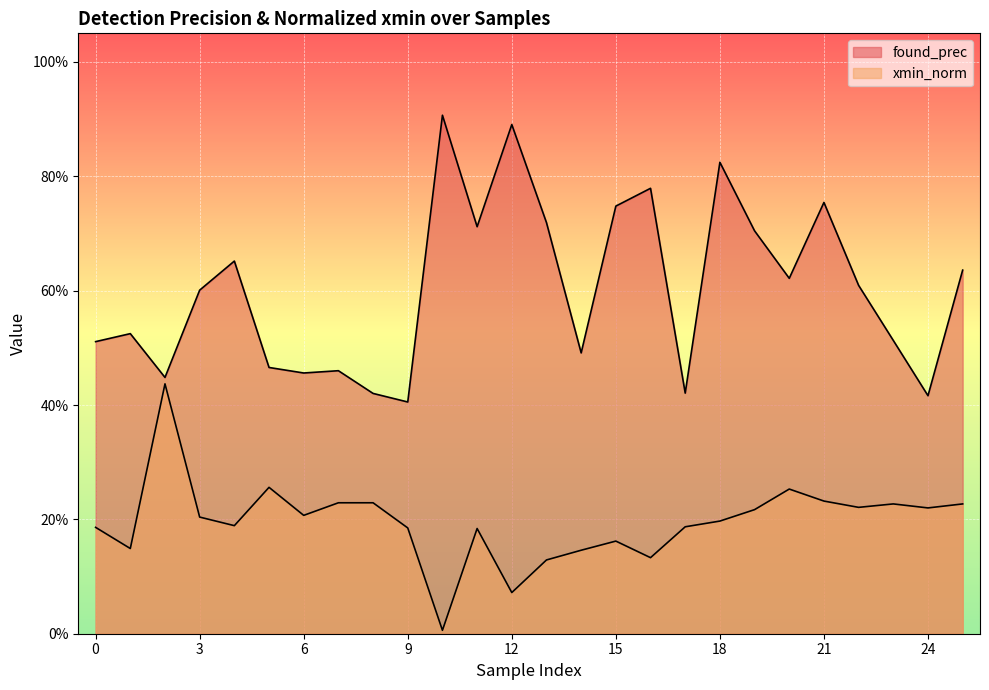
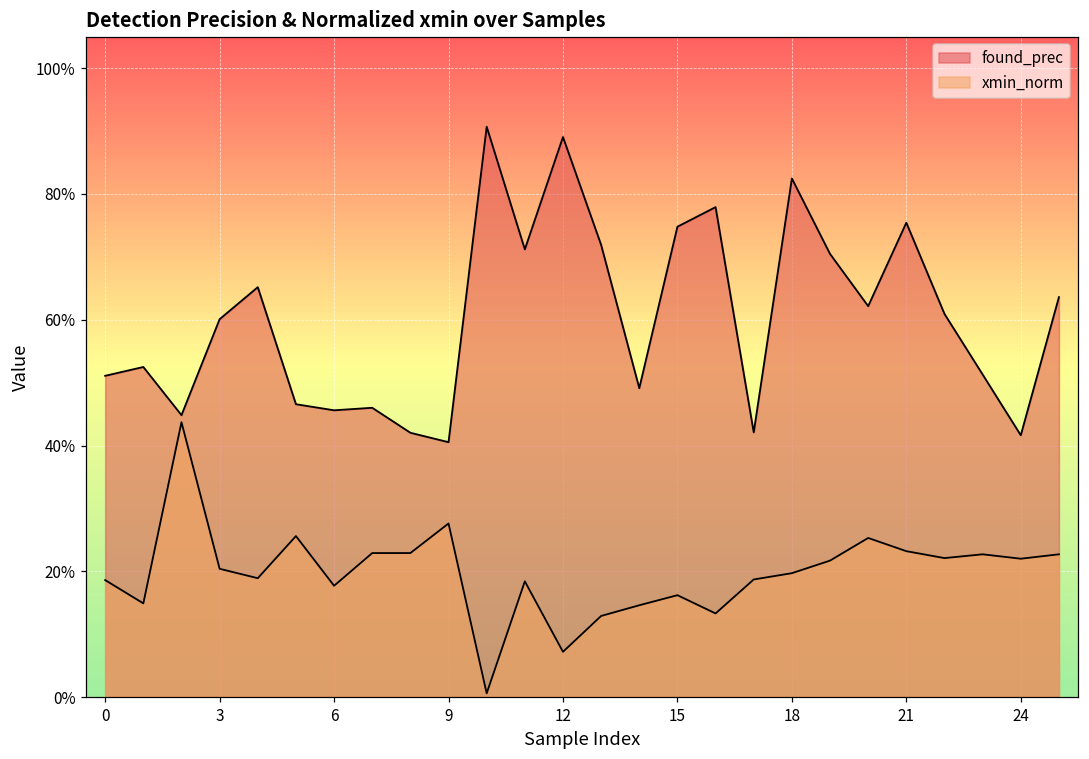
xmin_norm, 6: 21% -> 18%
xmin_norm, 9: 19% -> 28%
